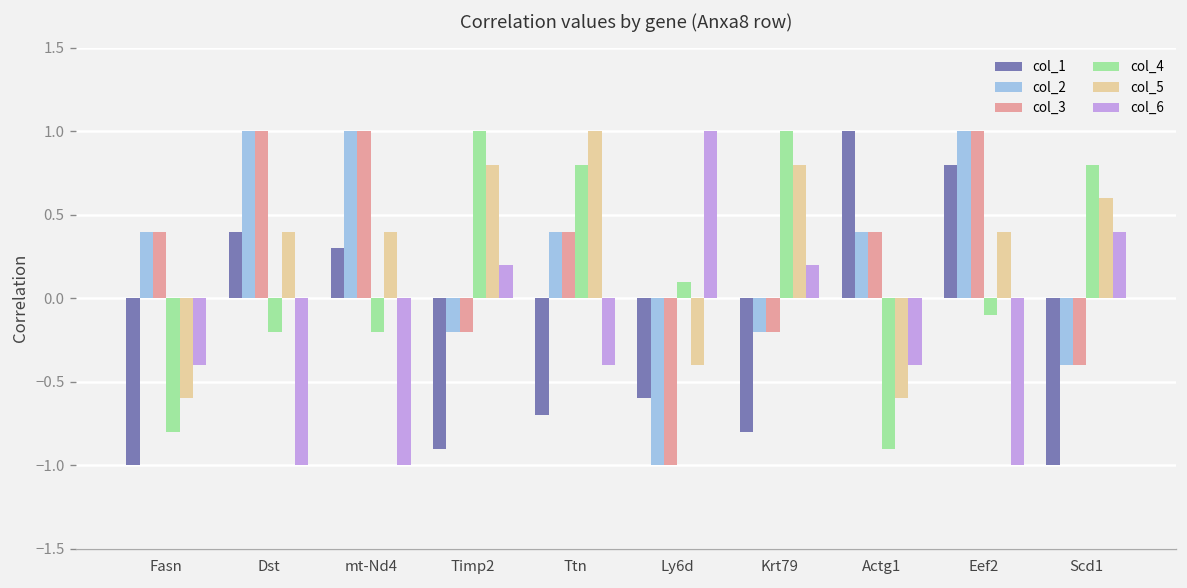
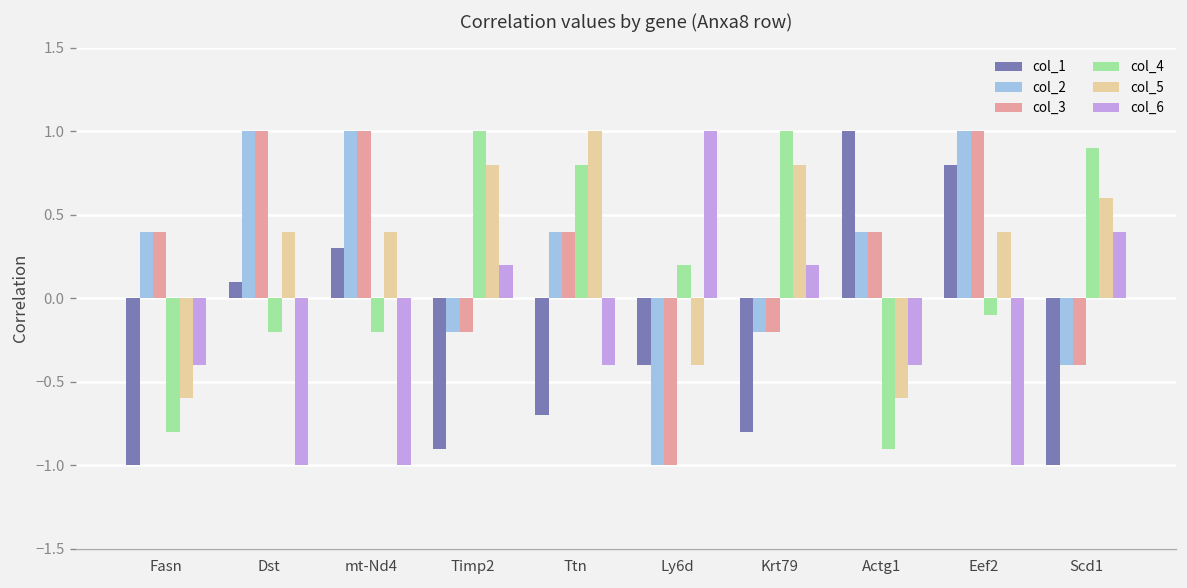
col_1, Dst: 0.4 -> 0.1
col_1, Ly6d: -0.6 -> -0.4
col_4, Ly6d: 0.1 -> 0.2
col_4, Scd1: 0.8 -> 0.9
